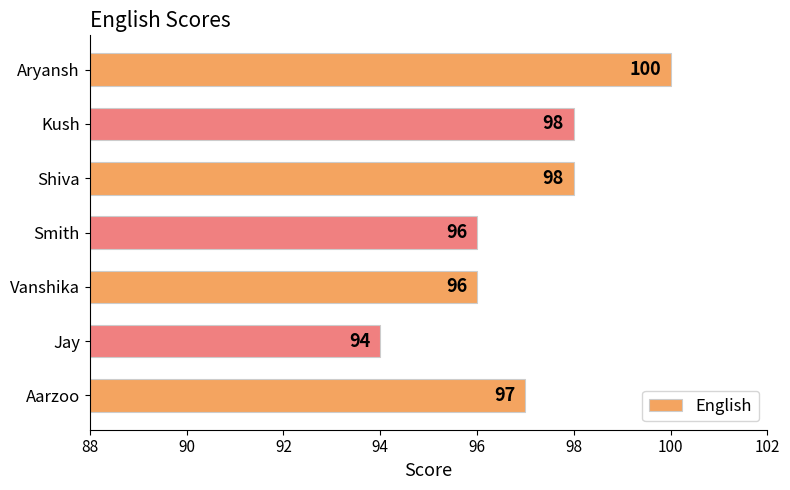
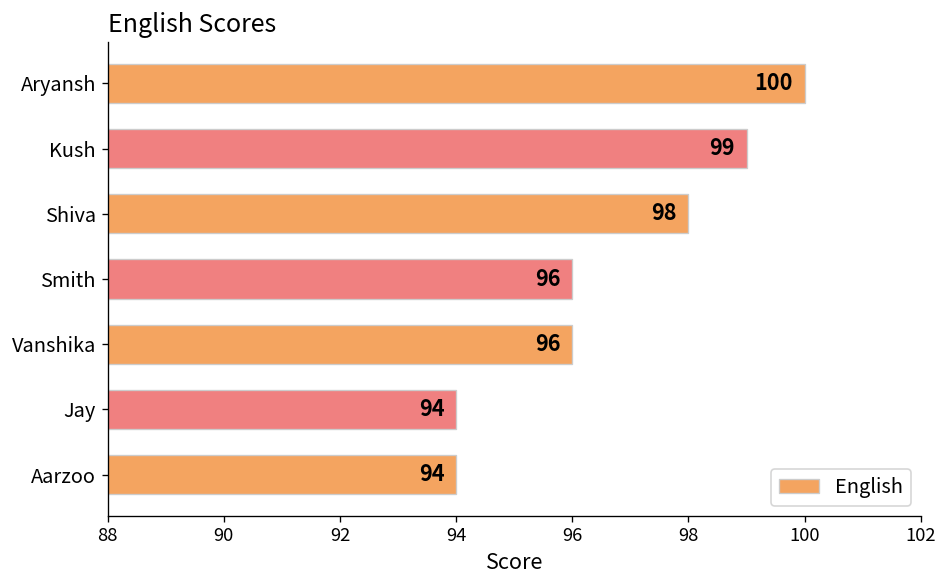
Kush: 98 -> 99
Aarzoo: 97 -> 94
